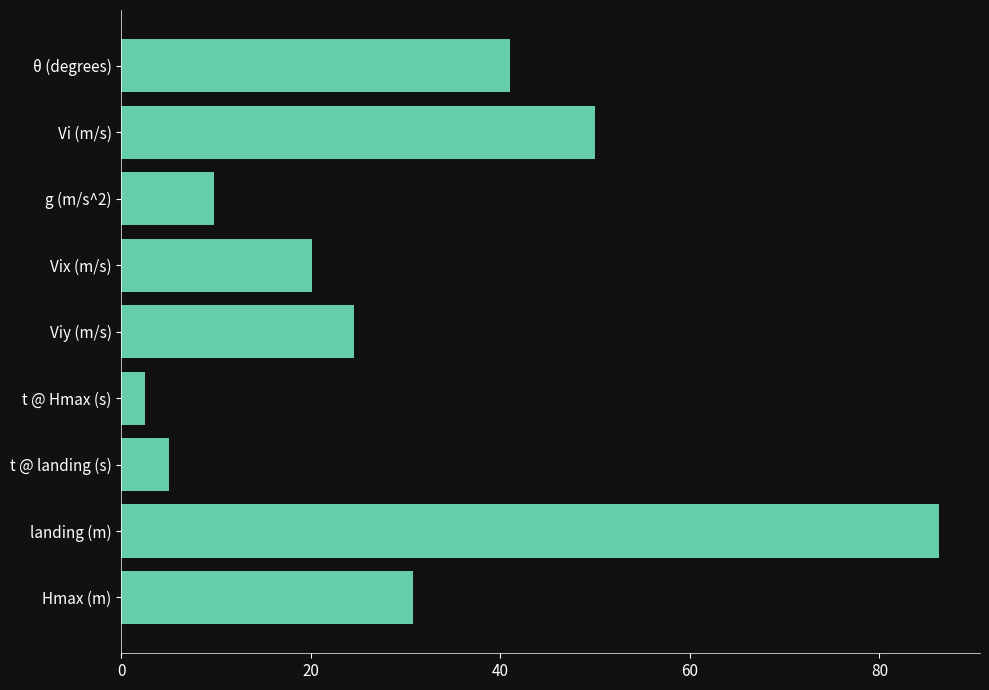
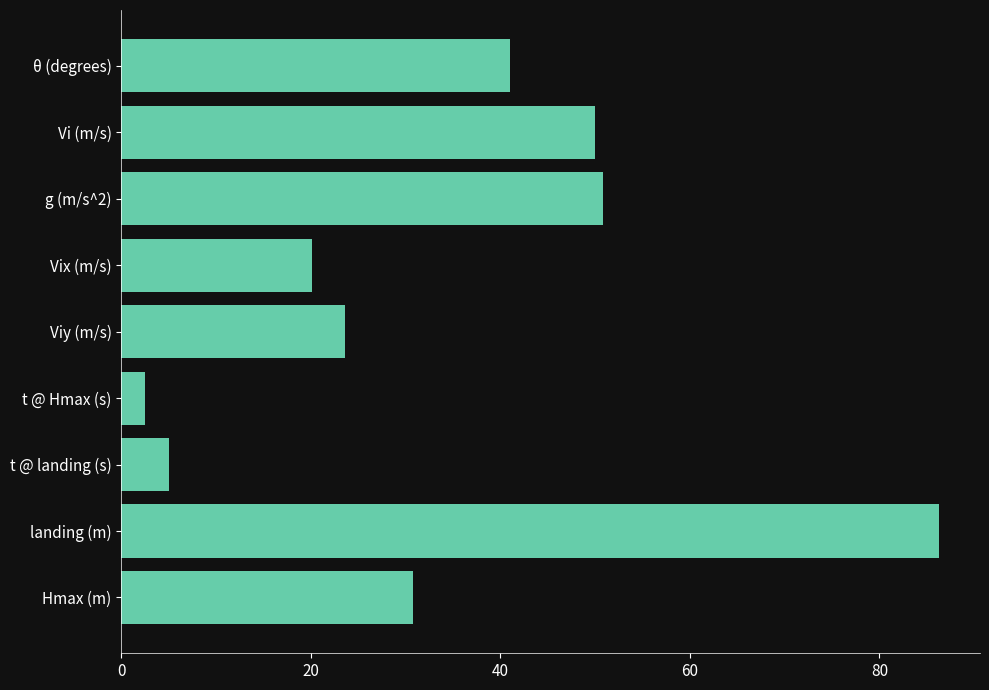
g (m/s^2): 10 -> 51
Viy (m/s): 25 -> 24
